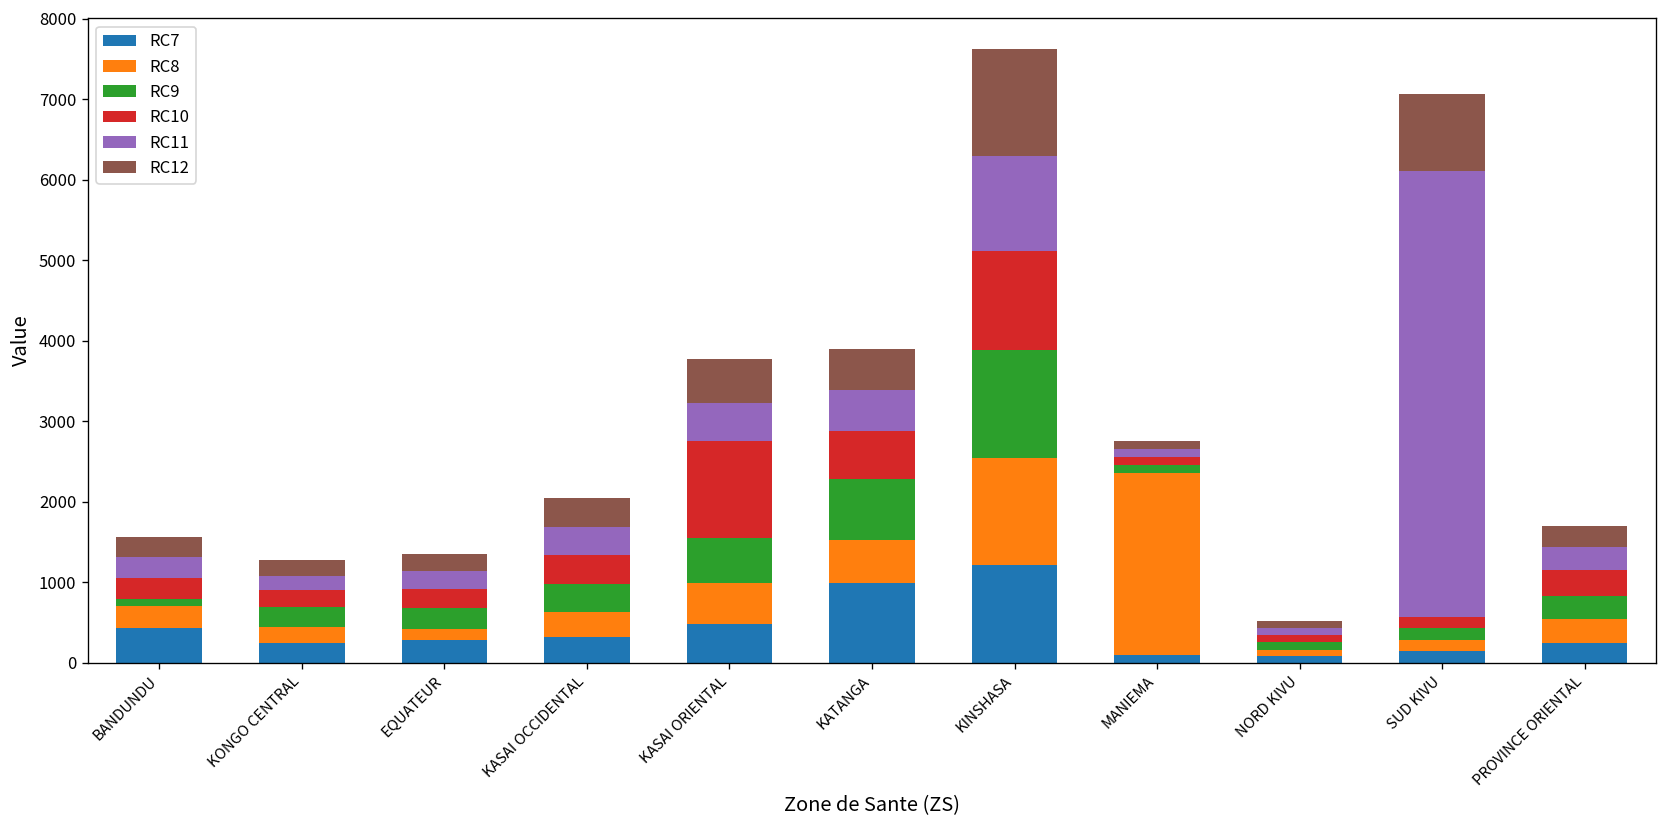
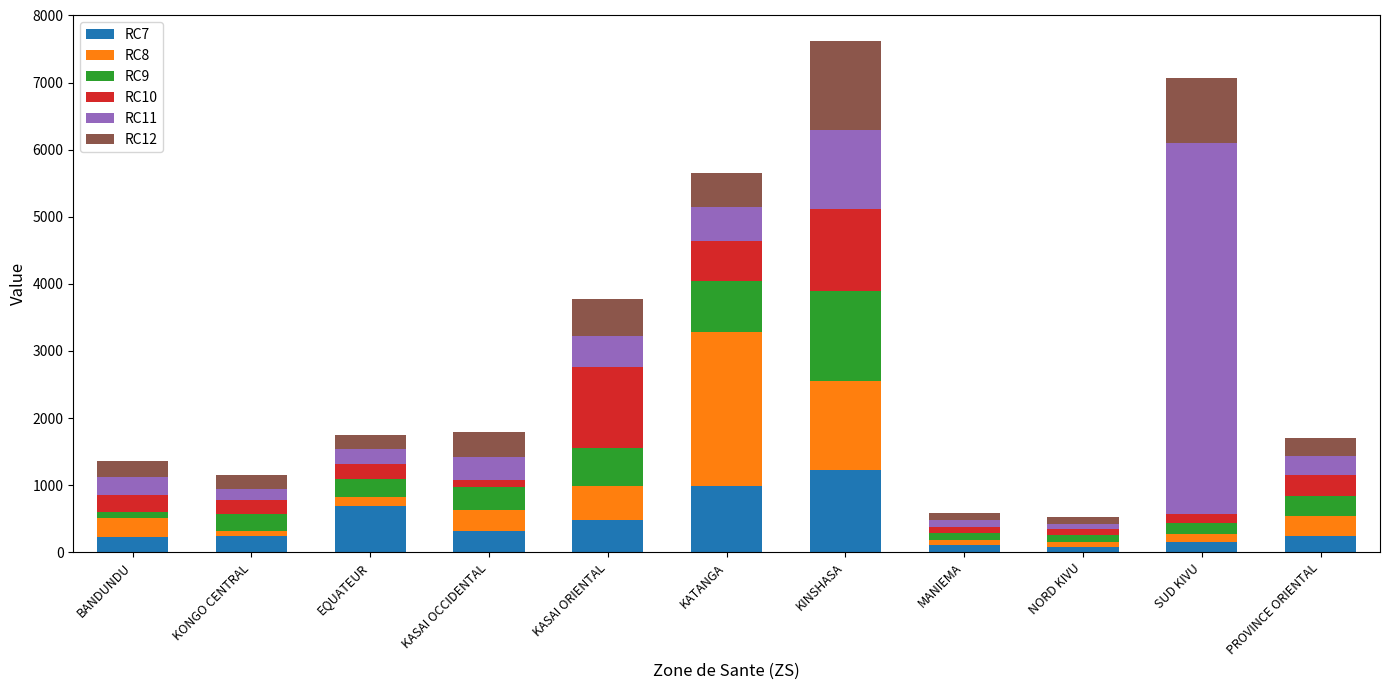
RC7, BANDUNDU: 400 -> 200
RC8, KONGO CENTRAL: 200 -> 100
RC7, EQUATEUR: 300 -> 700
RC10, KASAI OCCIDENTAL: 400 -> 100
RC8, KATANGA: 500 -> 2300
RC8, MANIEMA: 2300 -> 100
